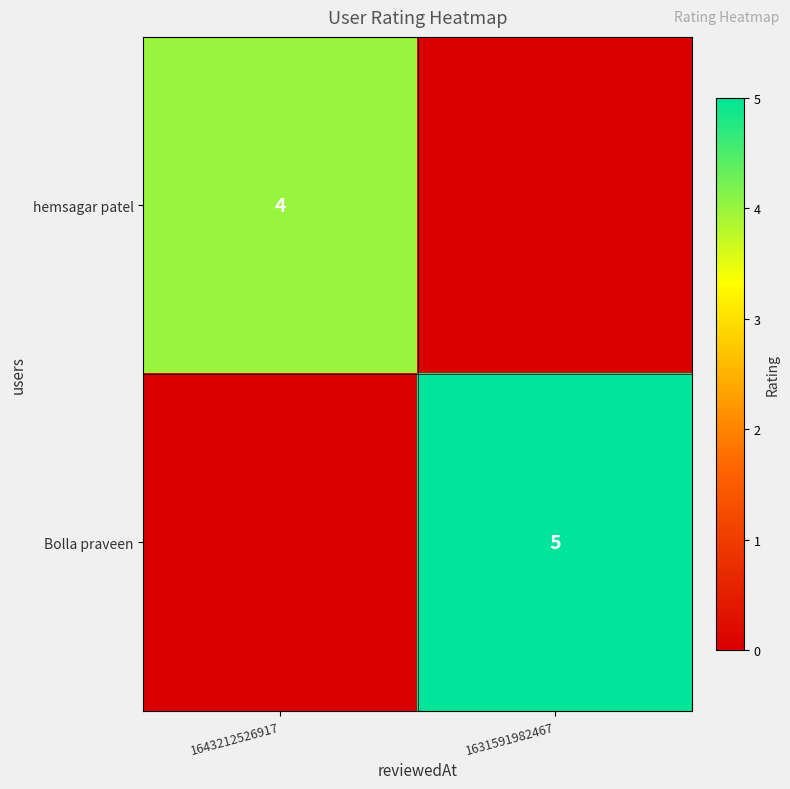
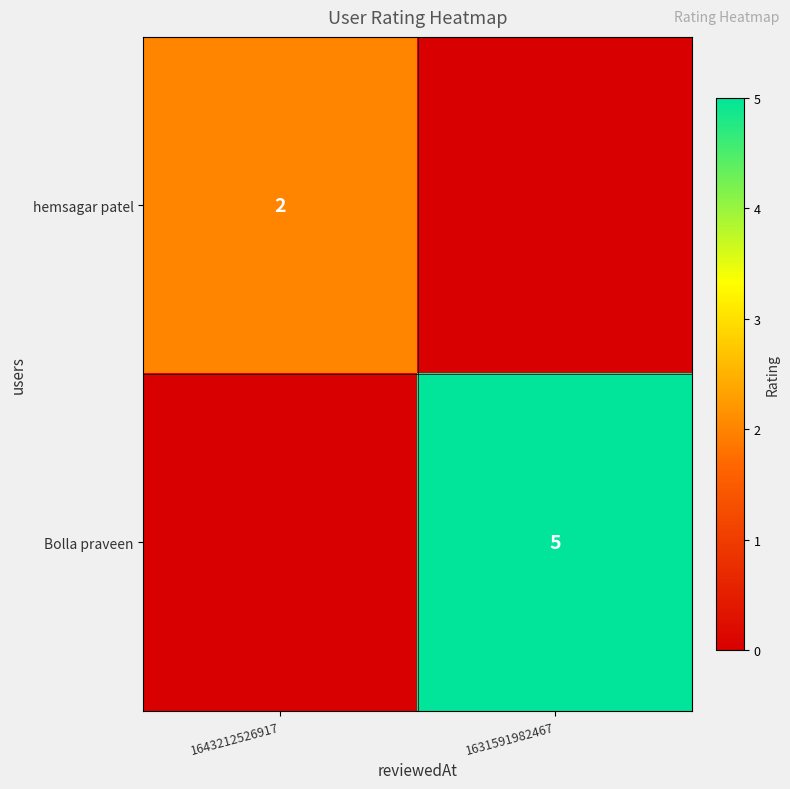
hemsagar patel, 1643212526917: 4 -> 2
